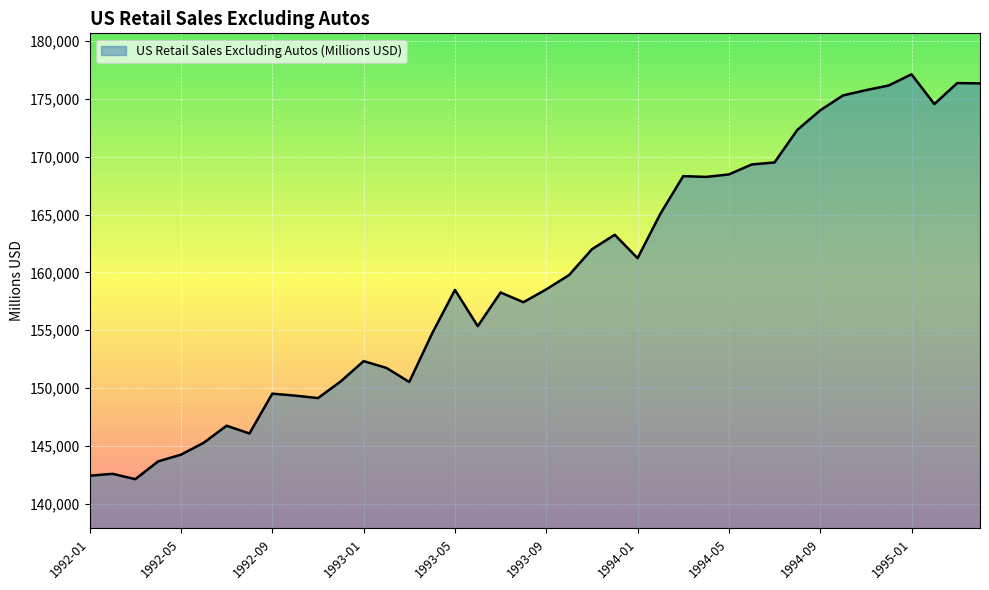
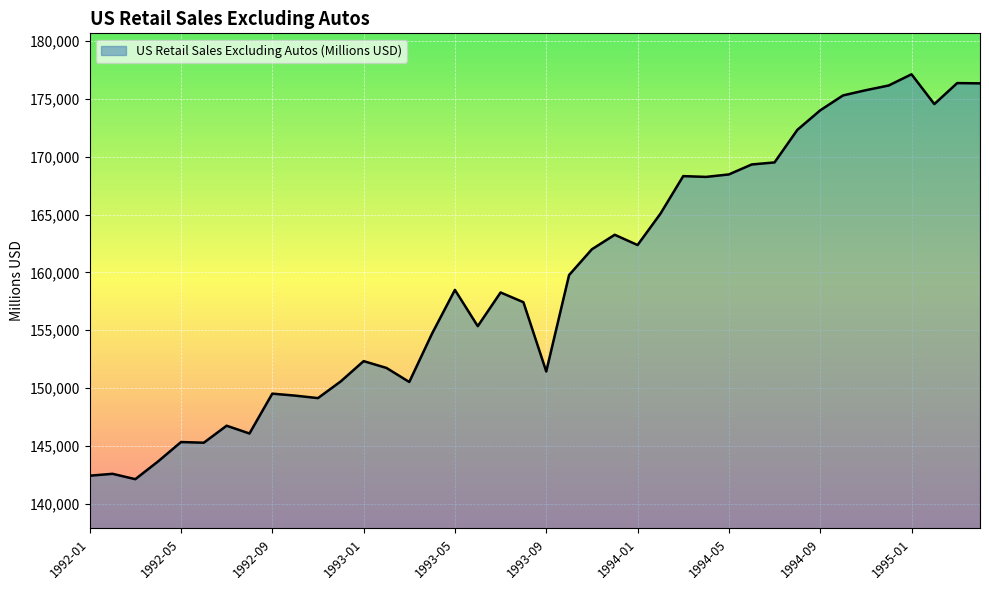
1992-05: 144,200 -> 145,300
1993-09: 158,500 -> 151,400
1994-01: 161,200 -> 162,400
